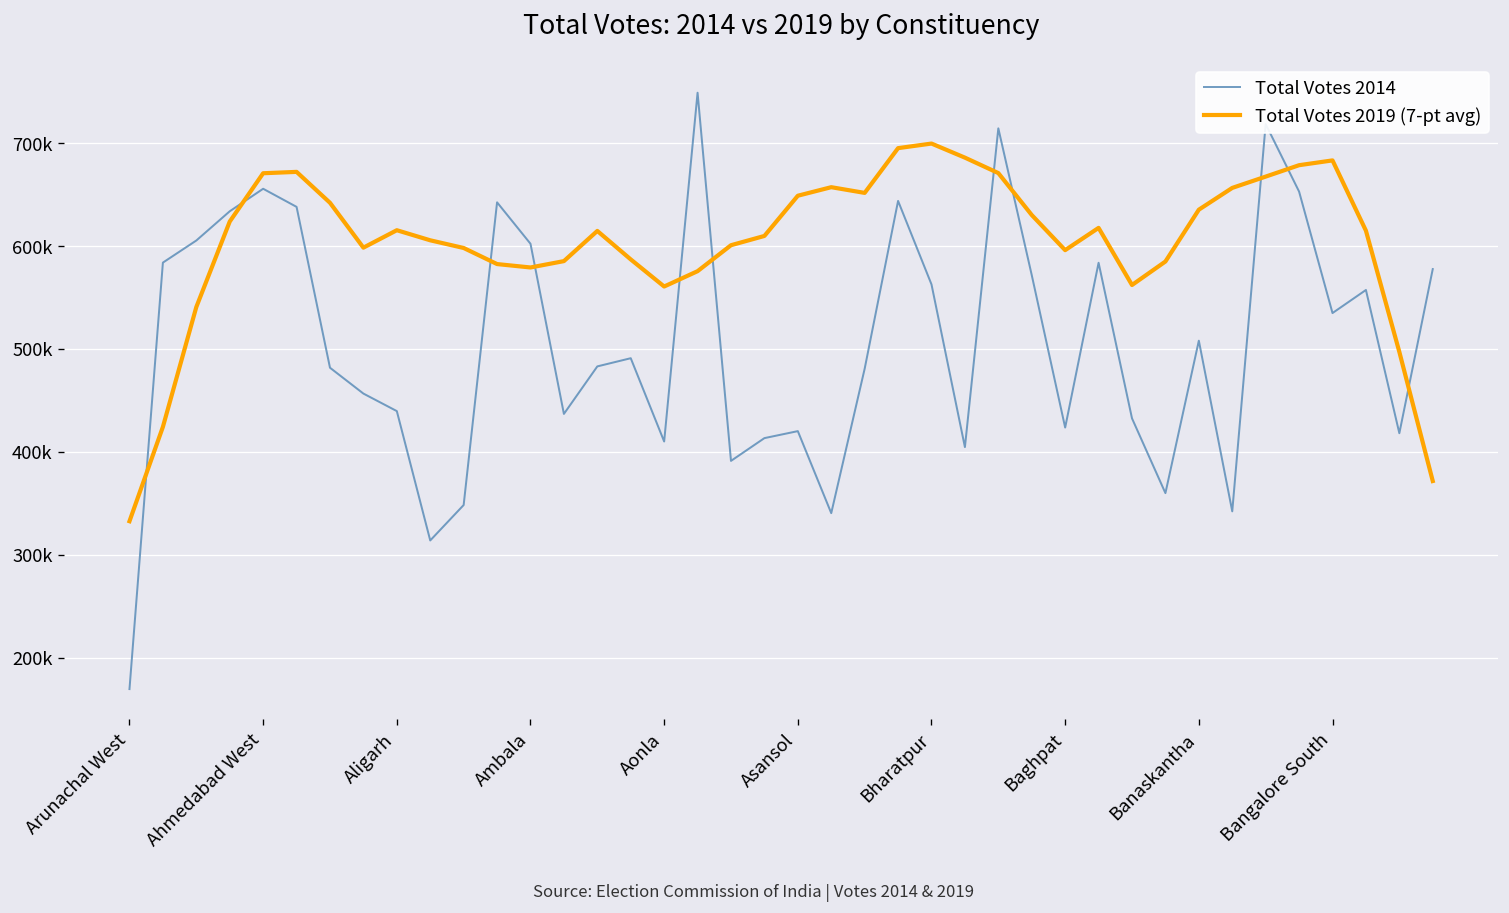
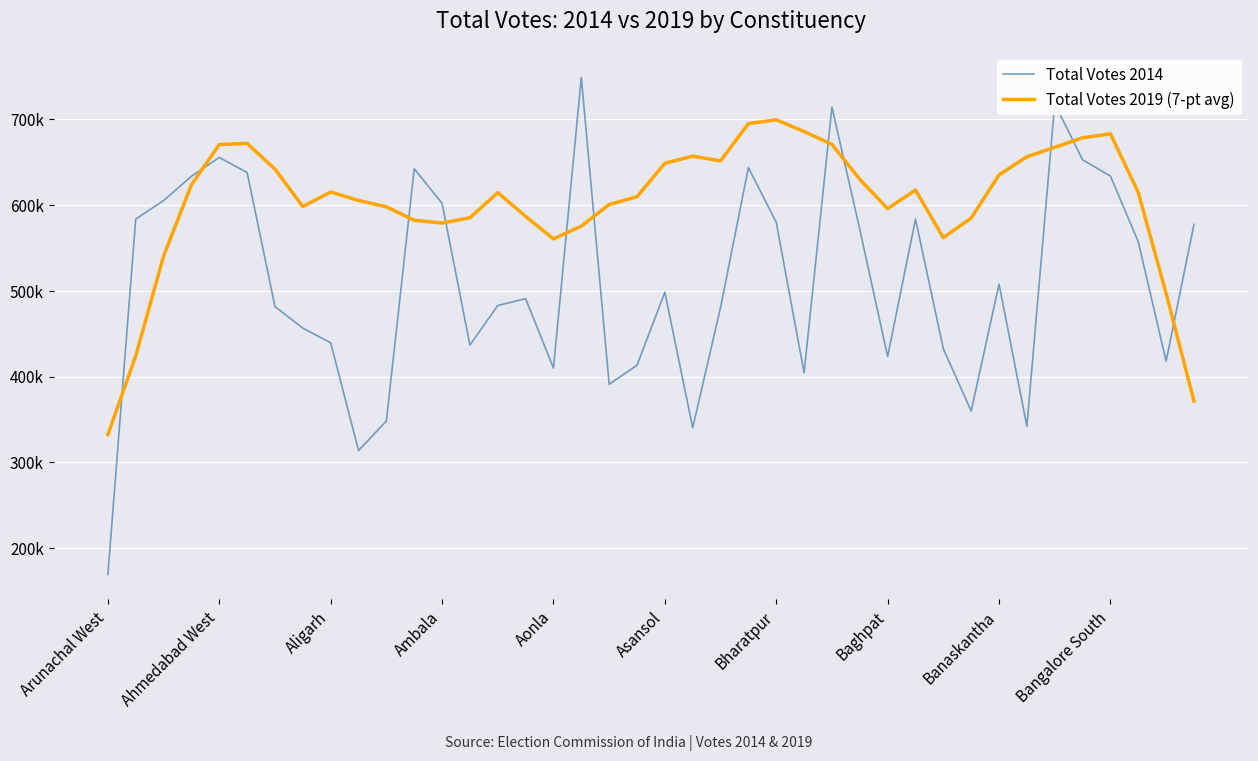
Total Votes 2014, Asansol: 420000 -> 500000
Total Votes 2014, Bharatpur: 560000 -> 580000
Total Votes 2014, Bangalore South: 530000 -> 630000
